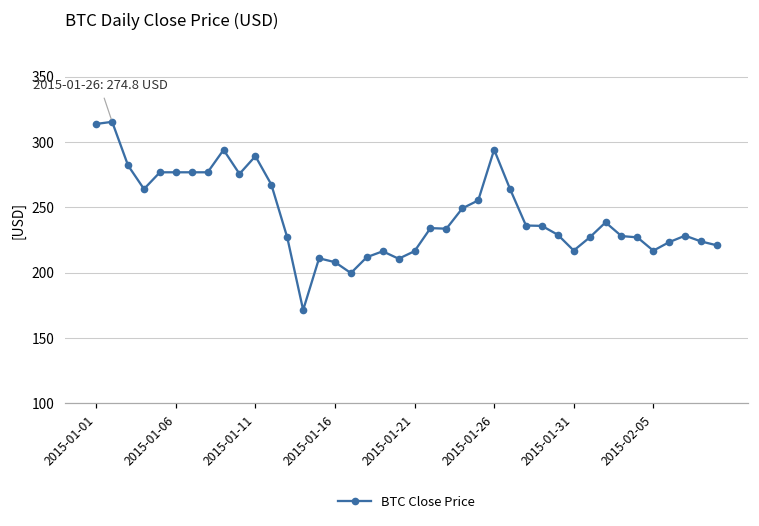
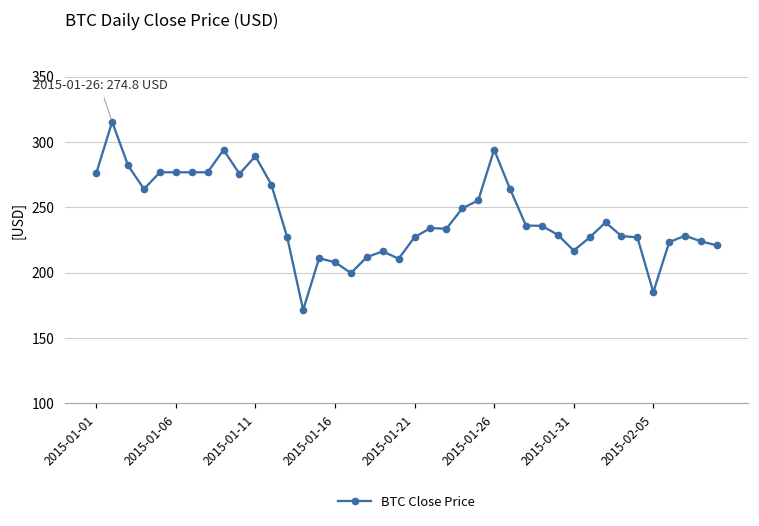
2015-01-01: 314 -> 276
2015-01-21: 216 -> 227
2015-02-05: 217 -> 185
